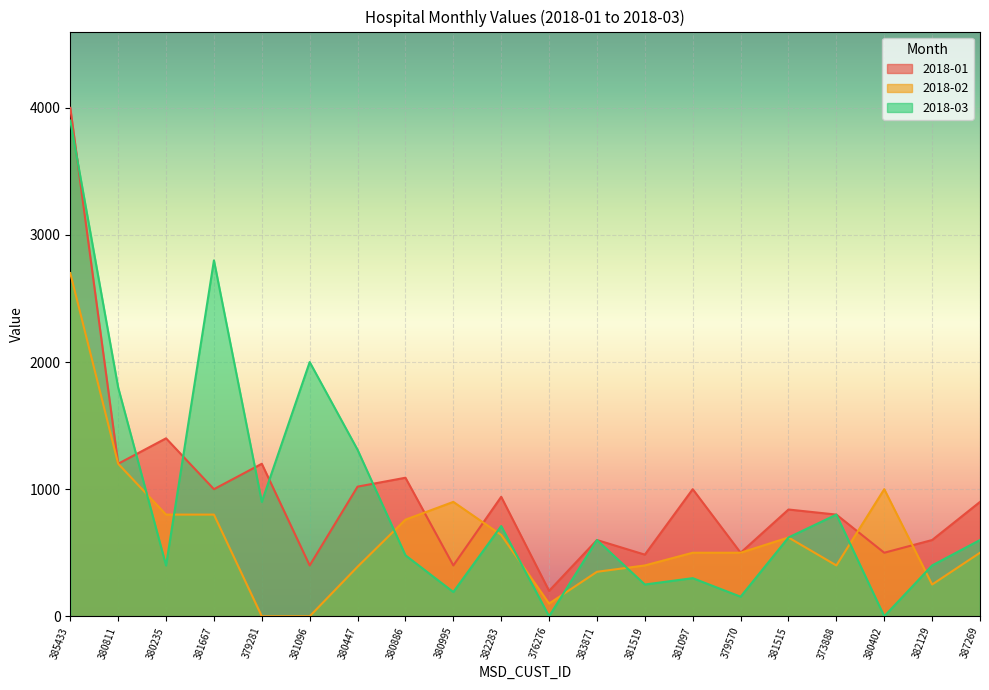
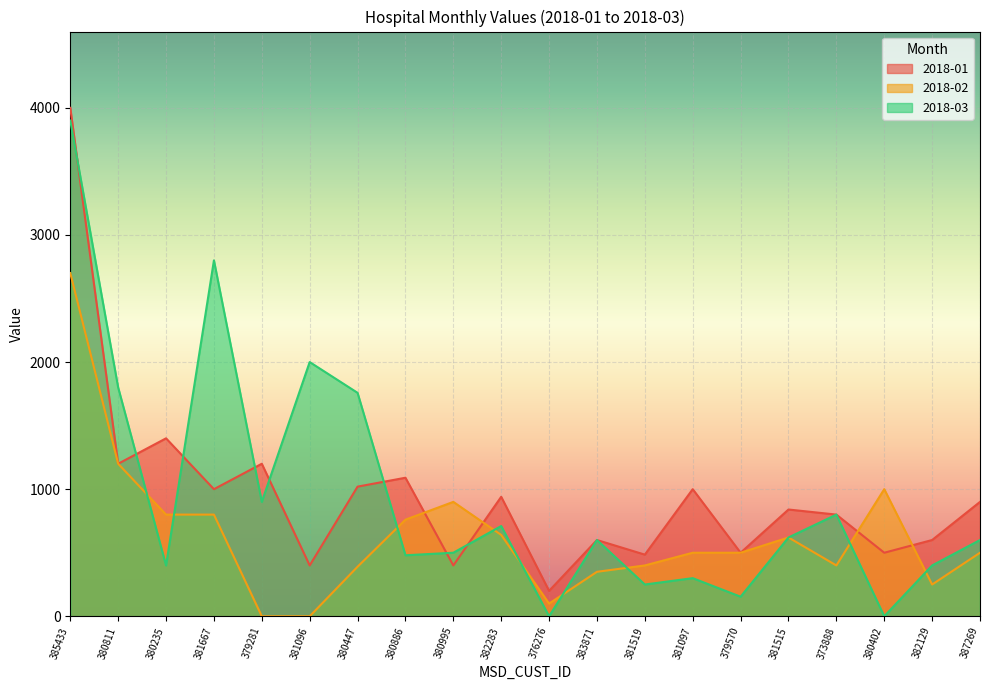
2018-03, 380447: 1310 -> 1760
2018-03, 380995: 190 -> 500
